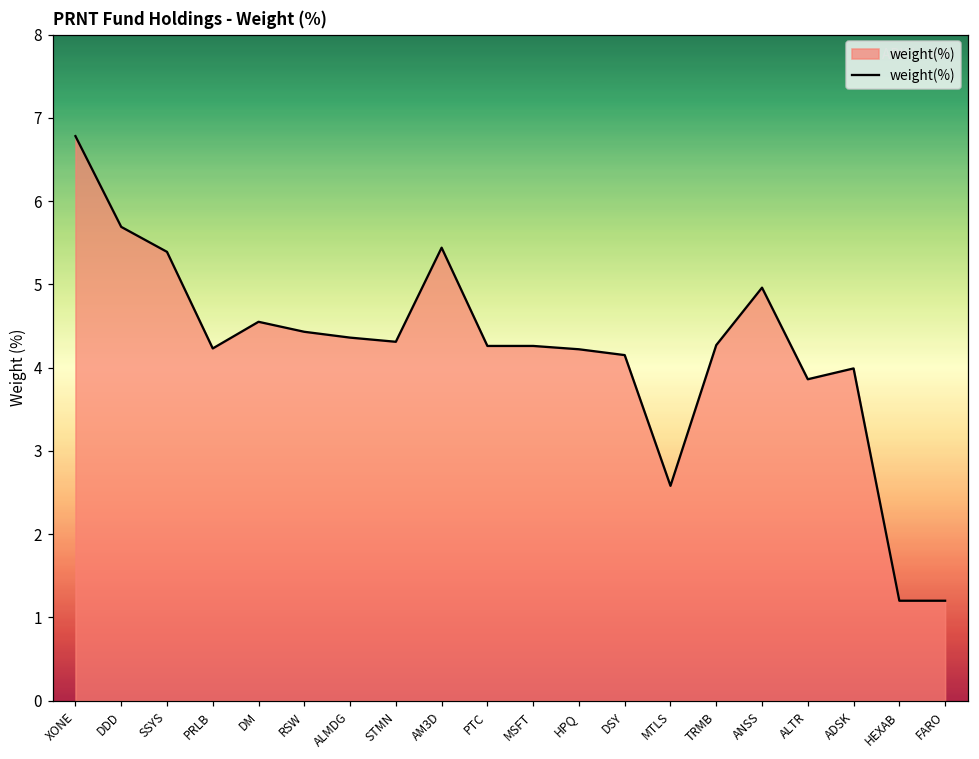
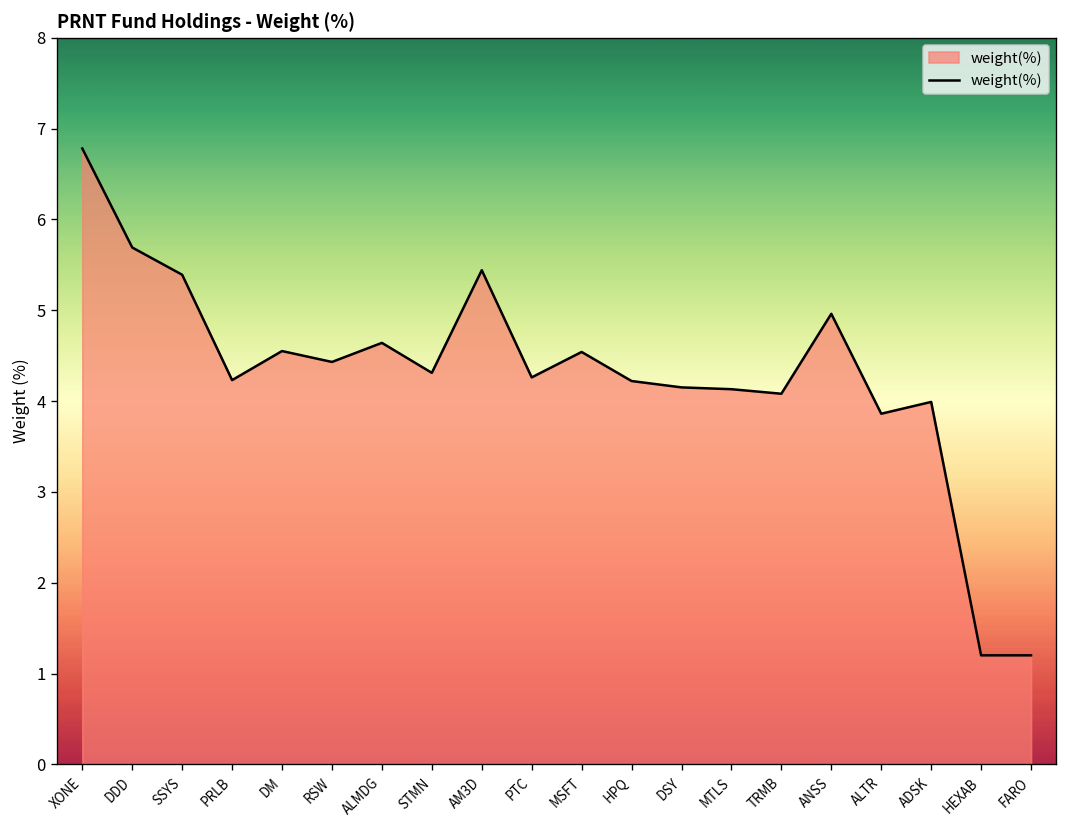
ALMDG: 4.4 -> 4.6
MSFT: 4.3 -> 4.5
MTLS: 2.6 -> 4.1
TRMB: 4.3 -> 4.1
